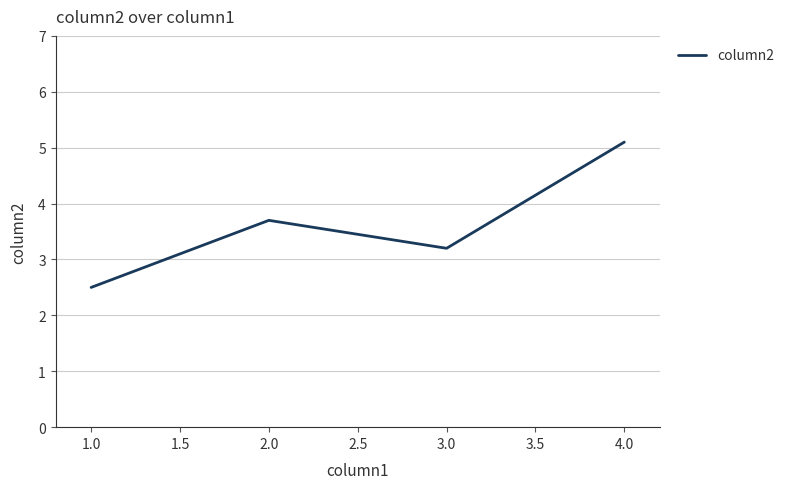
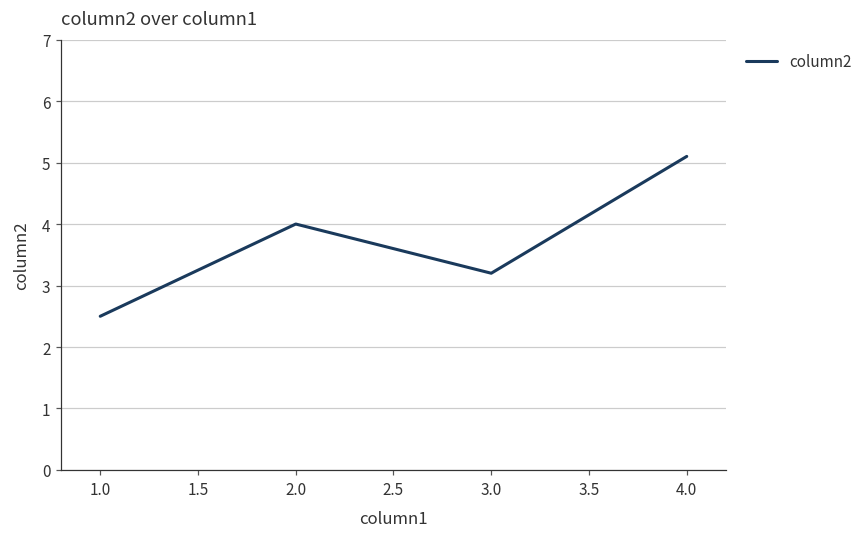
2.0: 3.7 -> 4.0
